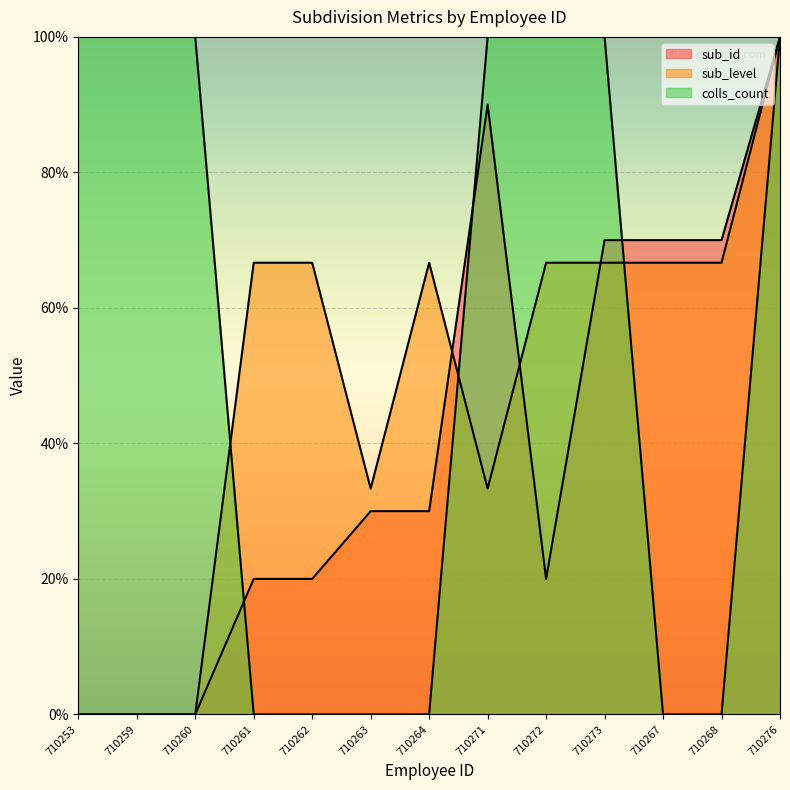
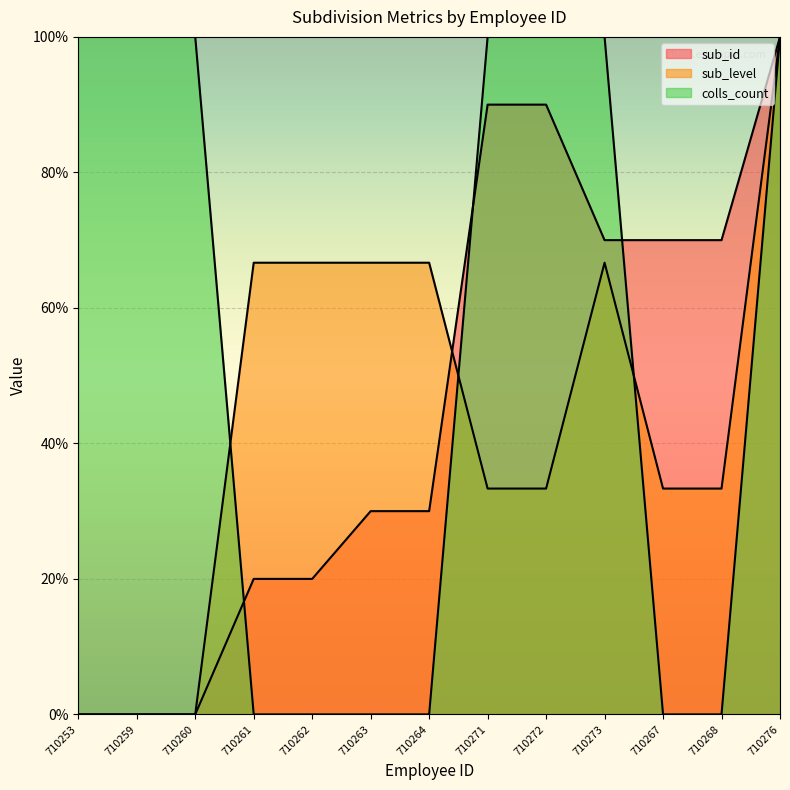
sub_level, 710263: 33% -> 67%
sub_id, 710272: 20% -> 90%
sub_level, 710272: 67% -> 33%
sub_level, 710267: 67% -> 33%
sub_level, 710268: 67% -> 33%
